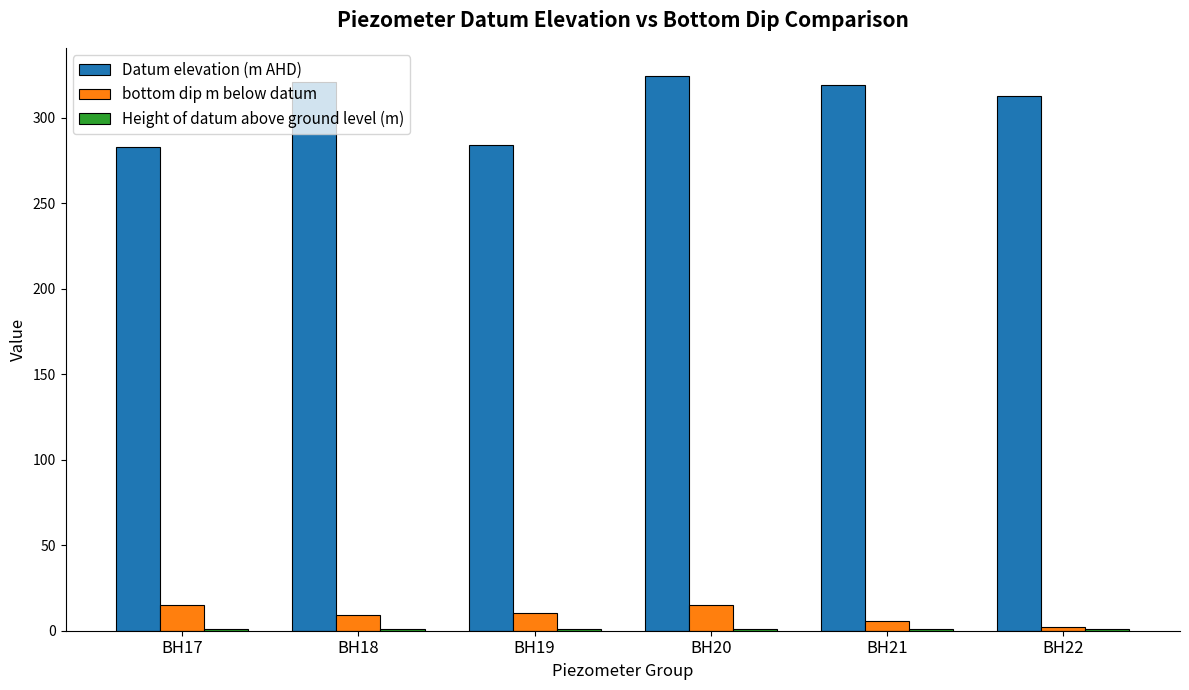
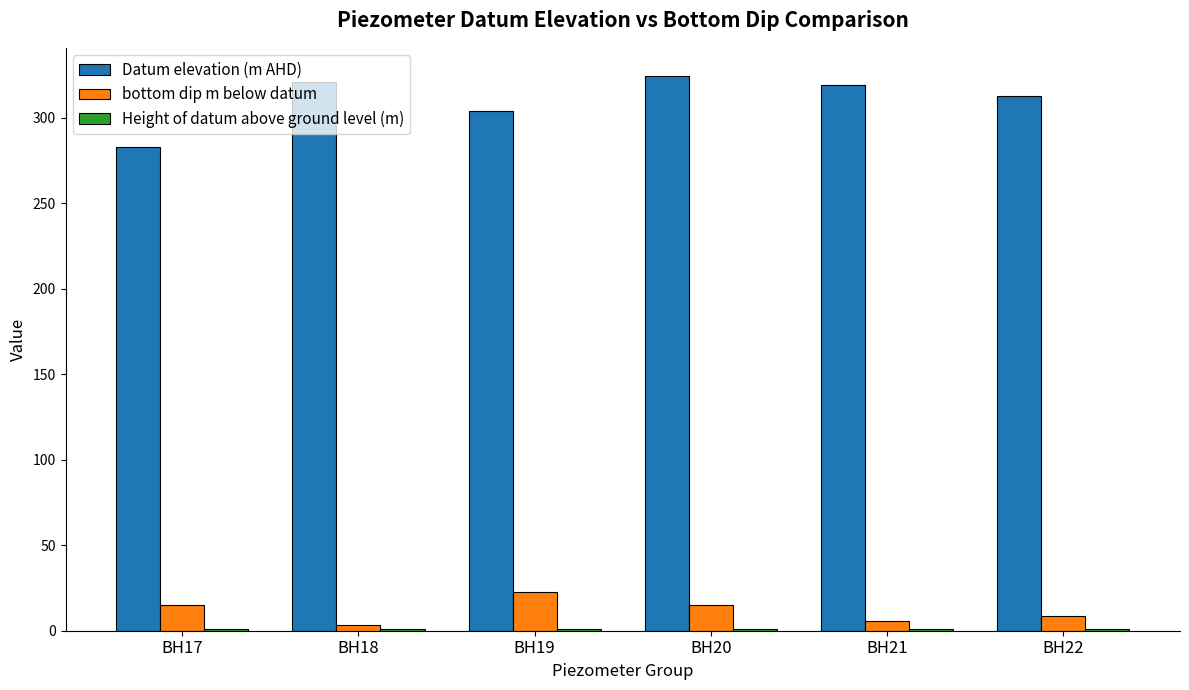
bottom dip m below datum, BH18: 9 -> 4
Datum elevation (m AHD), BH19: 284 -> 304
bottom dip m below datum, BH19: 10 -> 22
bottom dip m below datum, BH22: 2 -> 9
